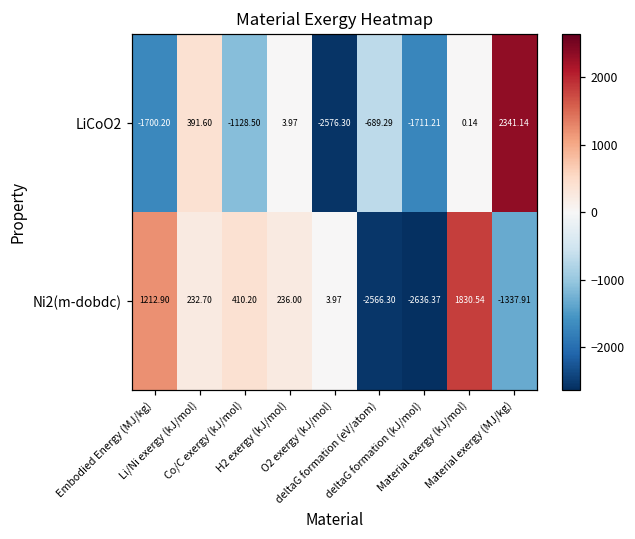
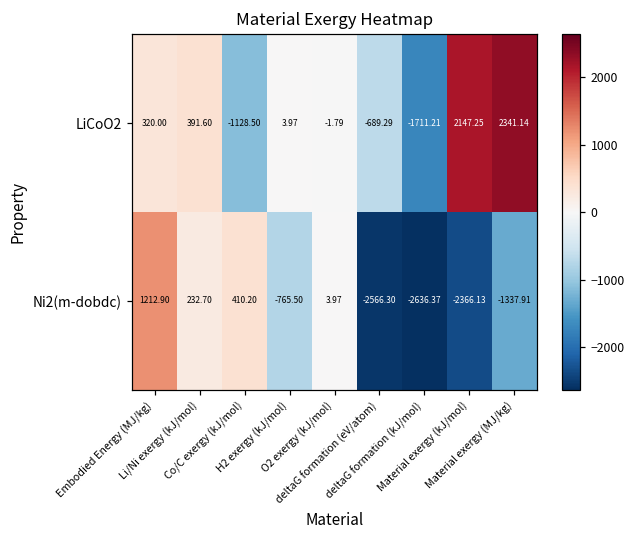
LiCoO2, Embodied Energy (MJ/kg): -1700.20 -> 320.00
LiCoO2, O2 exergy (kJ/mol): -2576.30 -> -1.79
LiCoO2, Material exergy (kJ/mol): 0.14 -> 2147.25
Ni2(m-dobdc), H2 exergy (kJ/mol): 236.00 -> -765.50
Ni2(m-dobdc), Material exergy (kJ/mol): 1830.54 -> -2366.13
